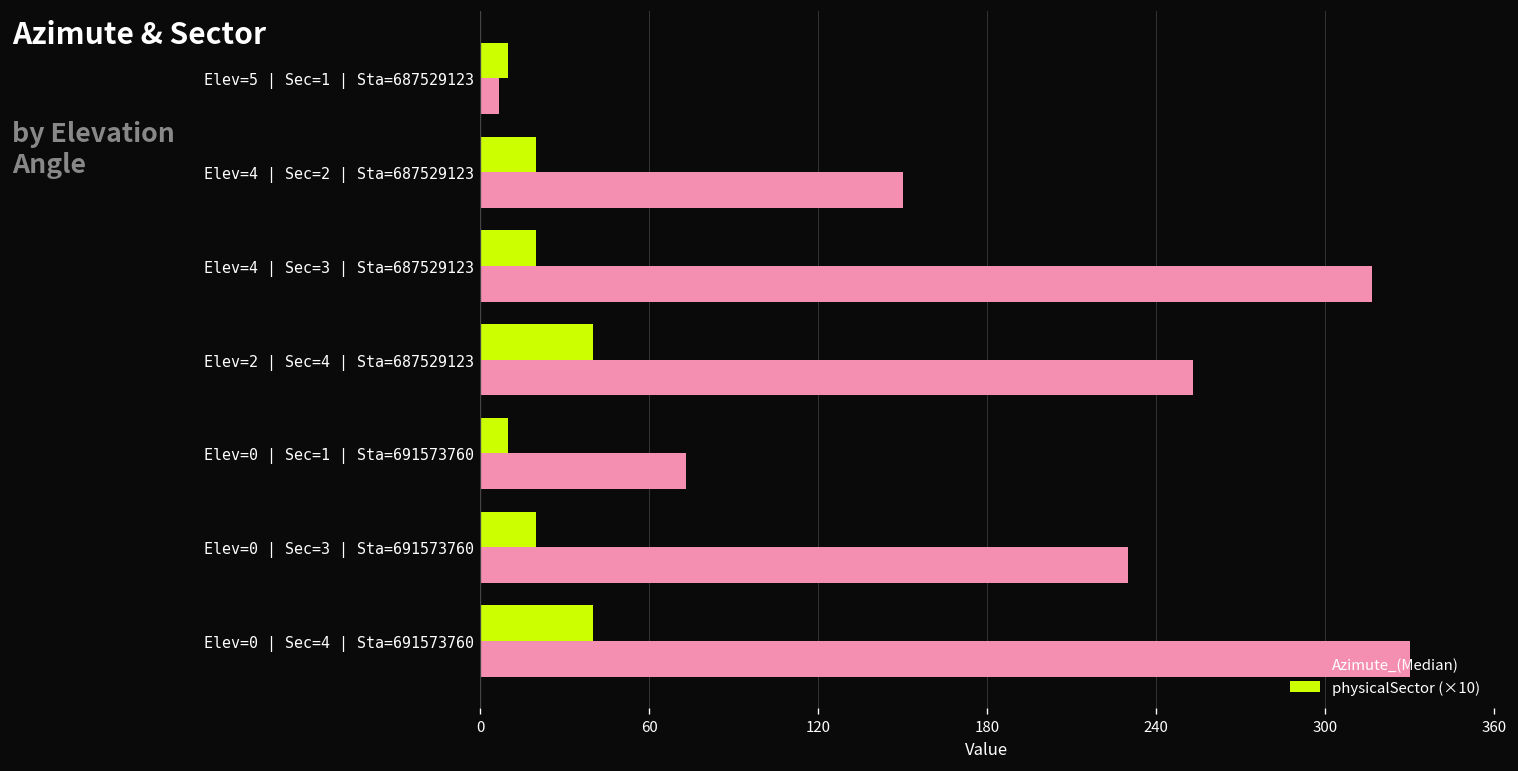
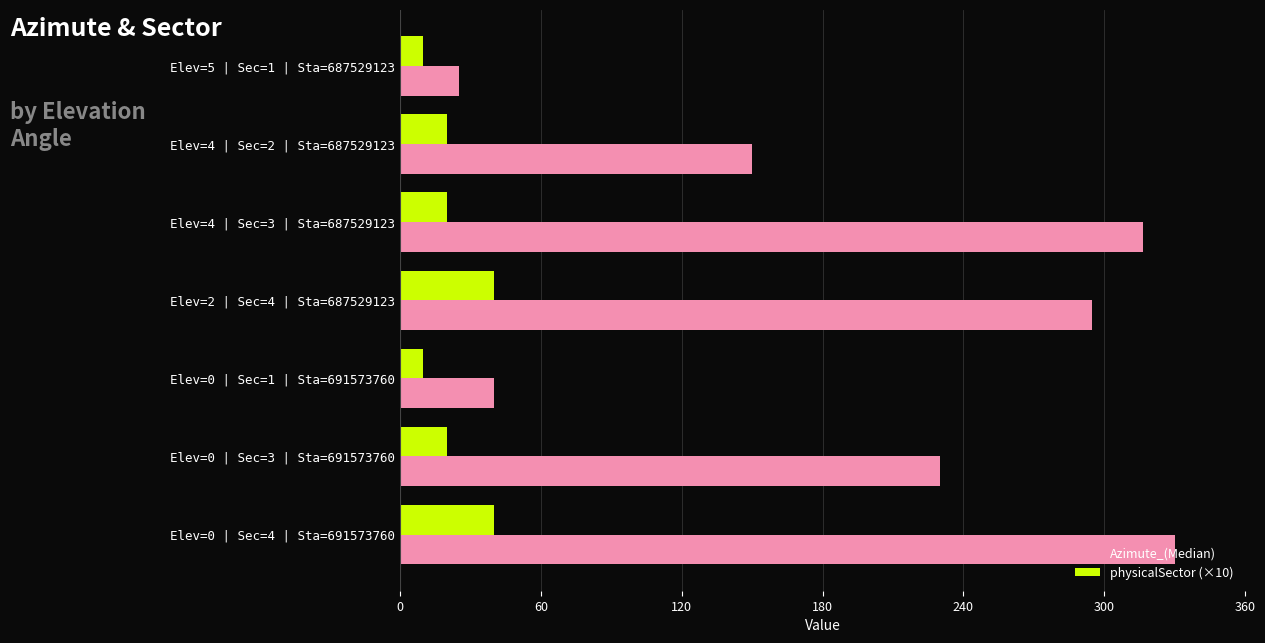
Azimute_(Median), Elev=5 | Sec=1 | Sta=687529123: 7 -> 25
Azimute_(Median), Elev=2 | Sec=4 | Sta=687529123: 253 -> 295
Azimute_(Median), Elev=0 | Sec=1 | Sta=691573760: 73 -> 40
